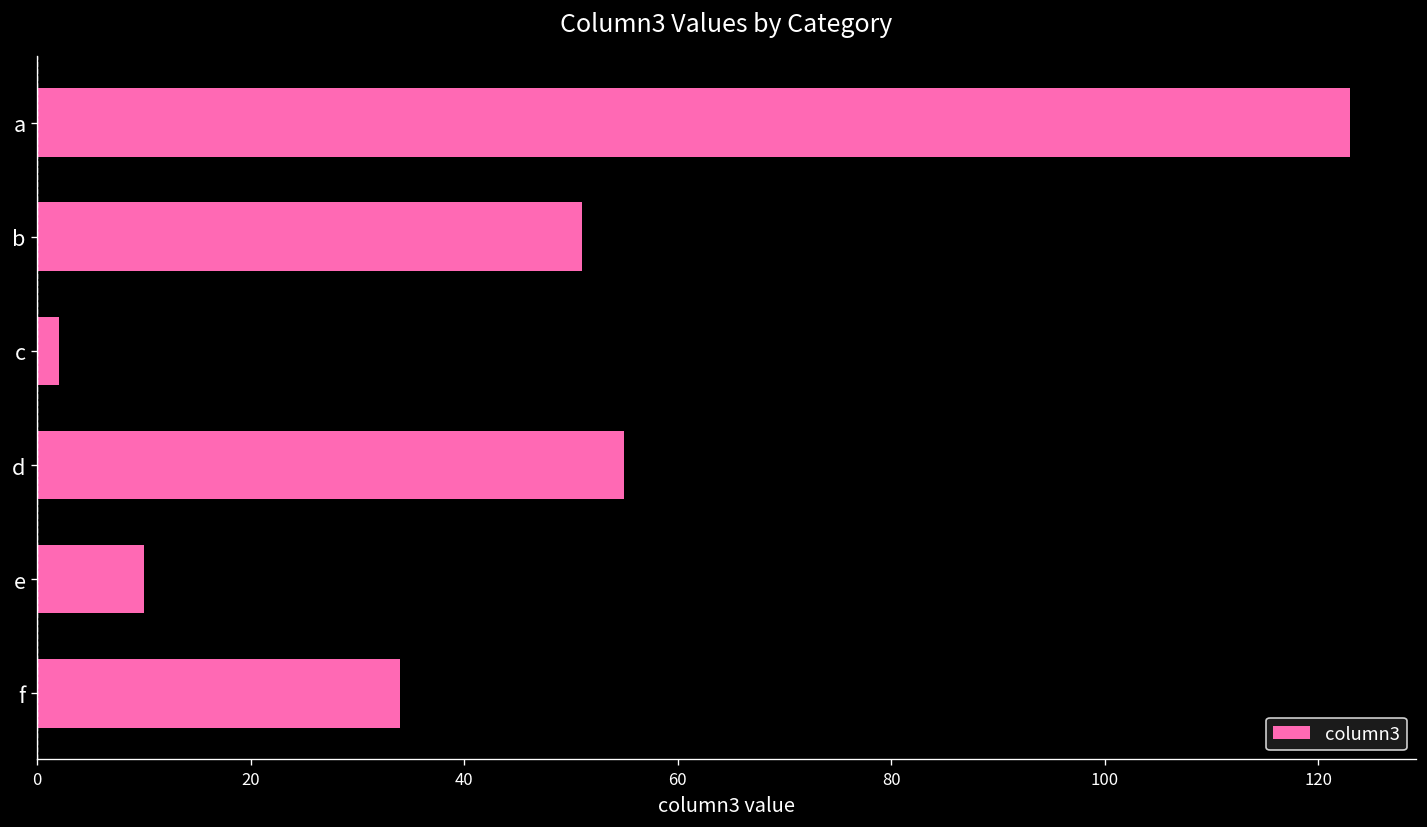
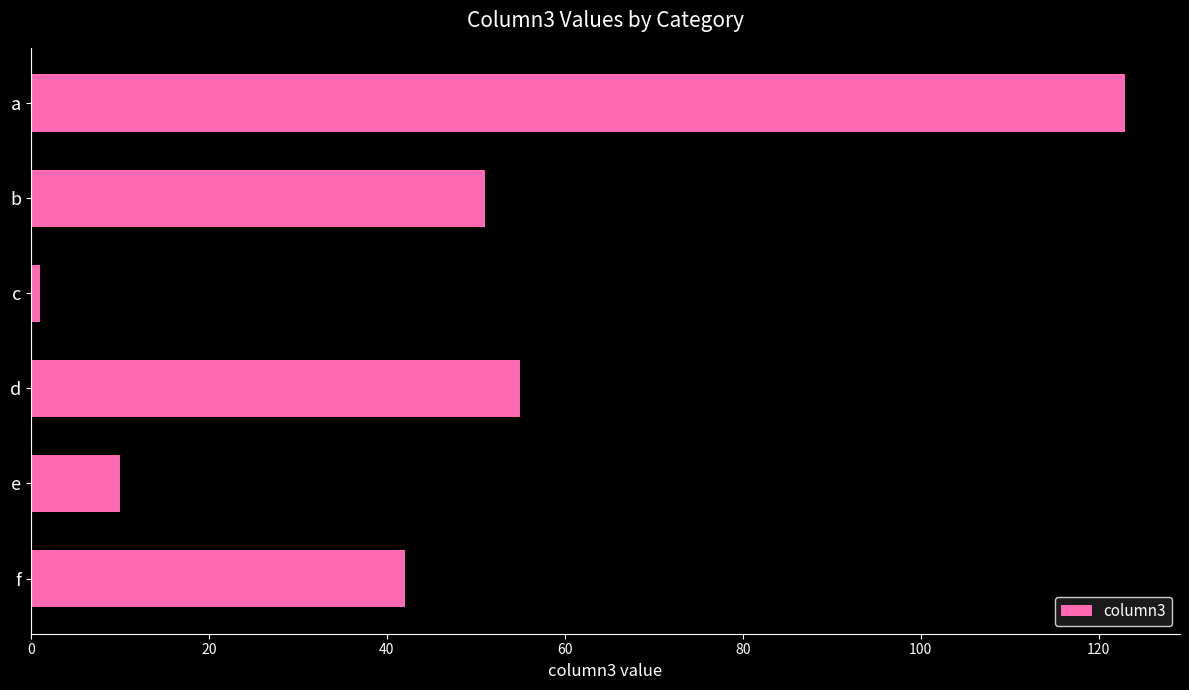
c: 2 -> 1
f: 34 -> 42
